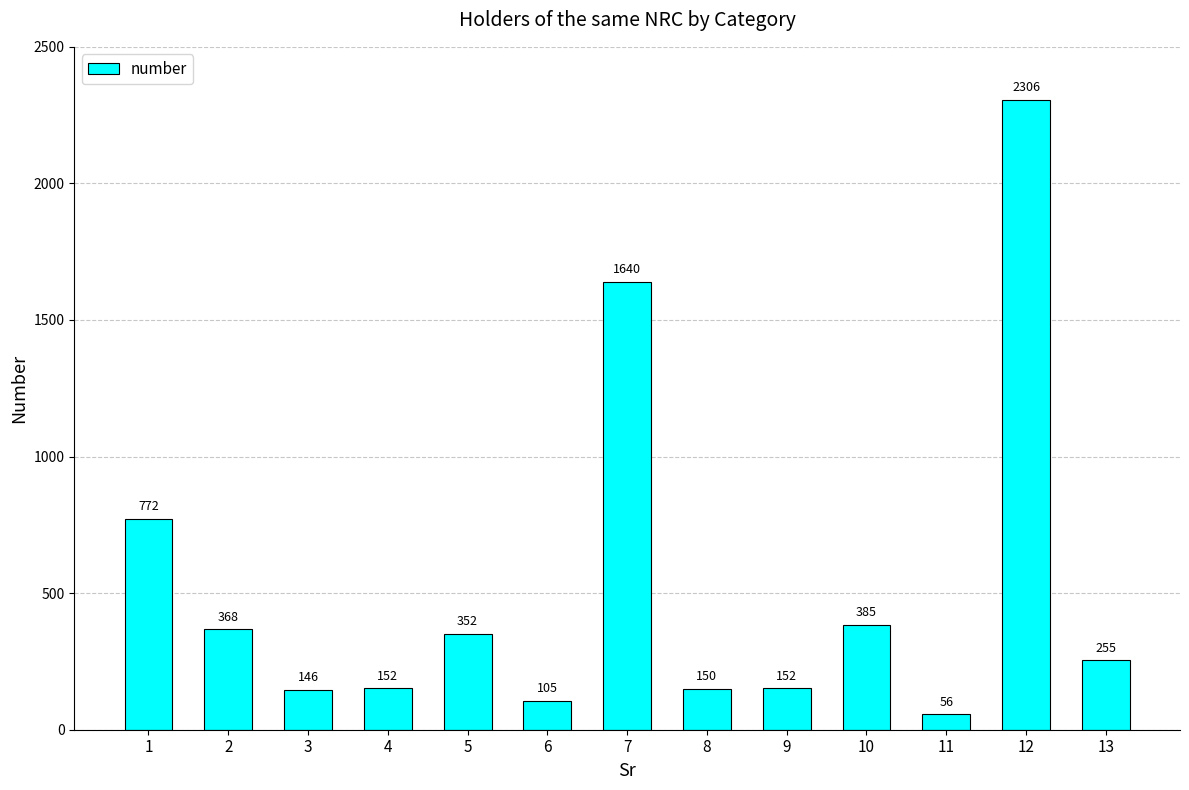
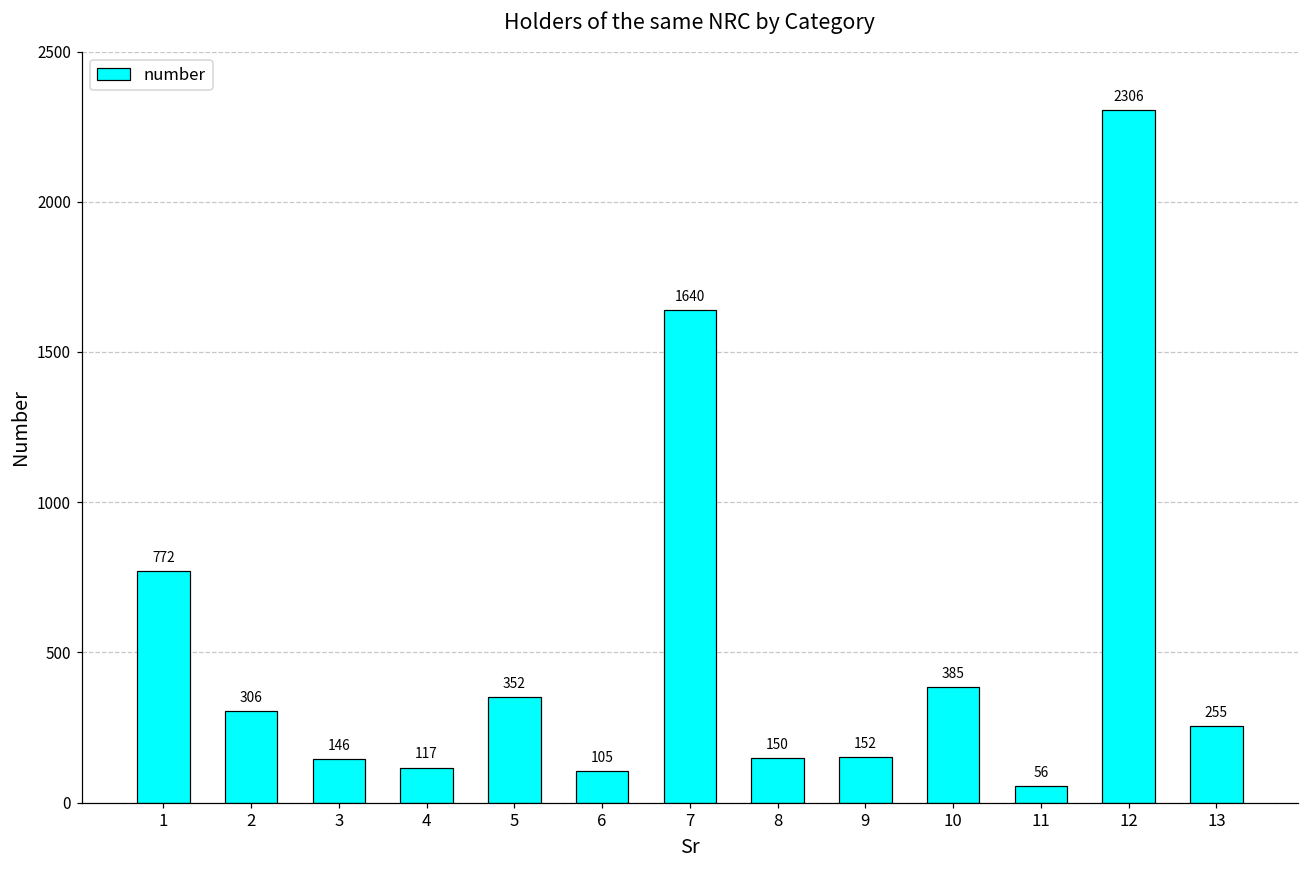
2: 368 -> 306
4: 152 -> 117
